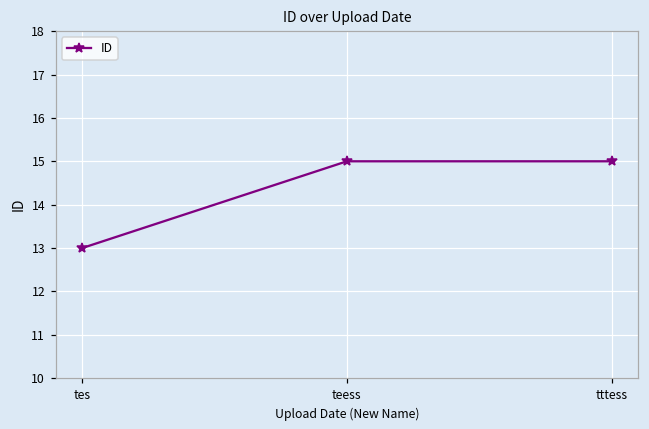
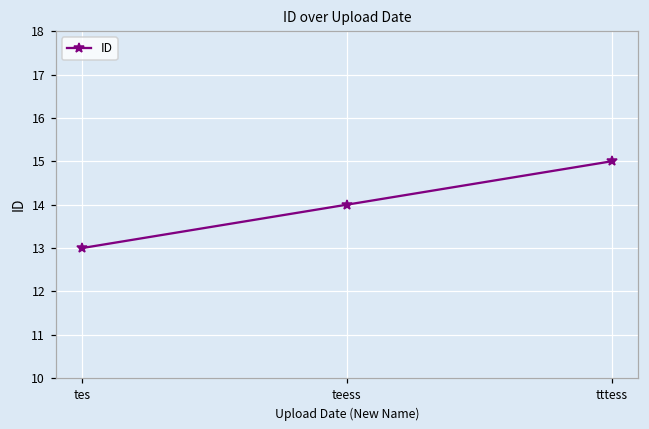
teess: 15 -> 14
